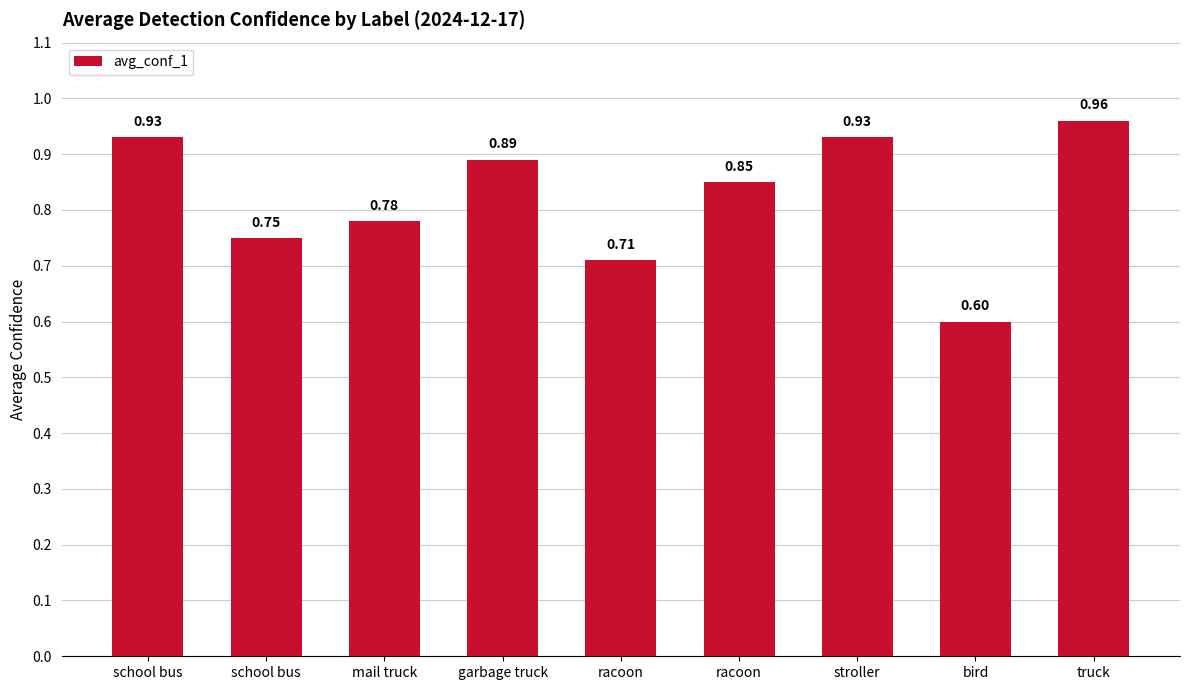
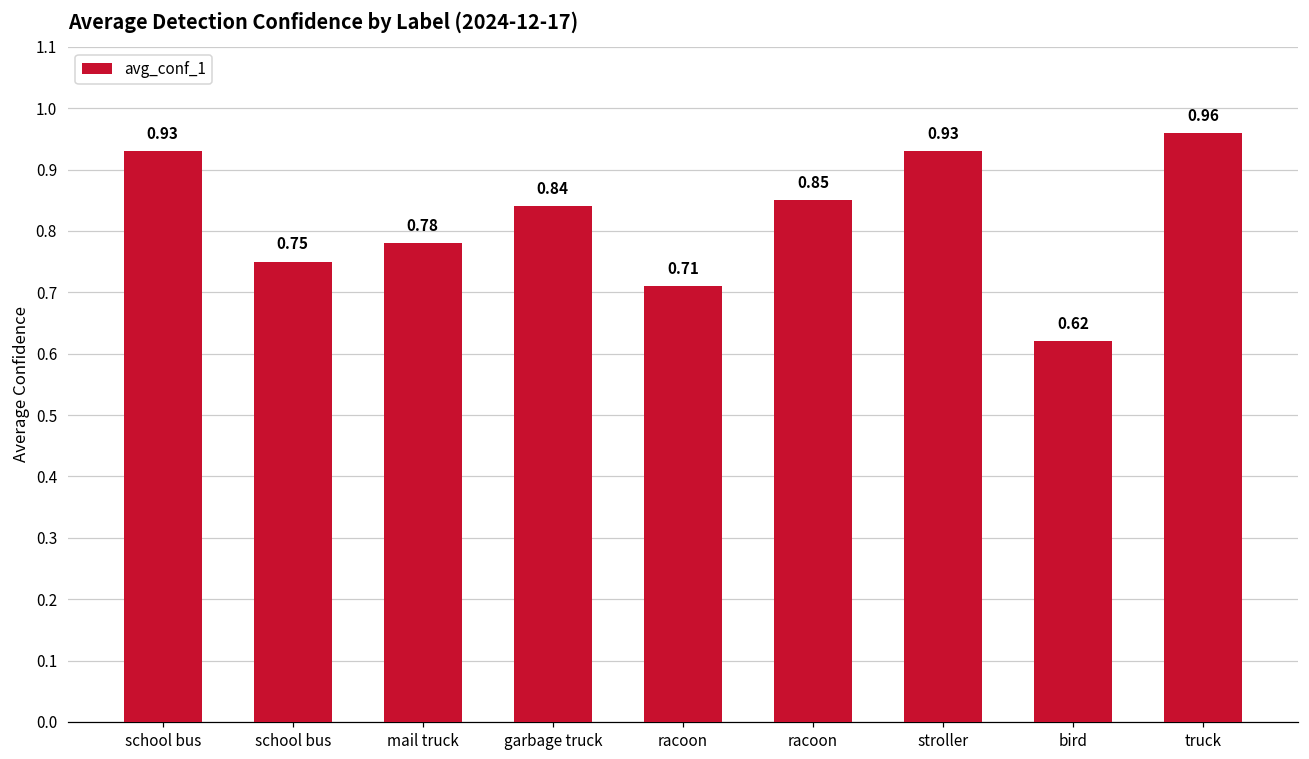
garbage truck: 0.89 -> 0.84
bird: 0.60 -> 0.62
